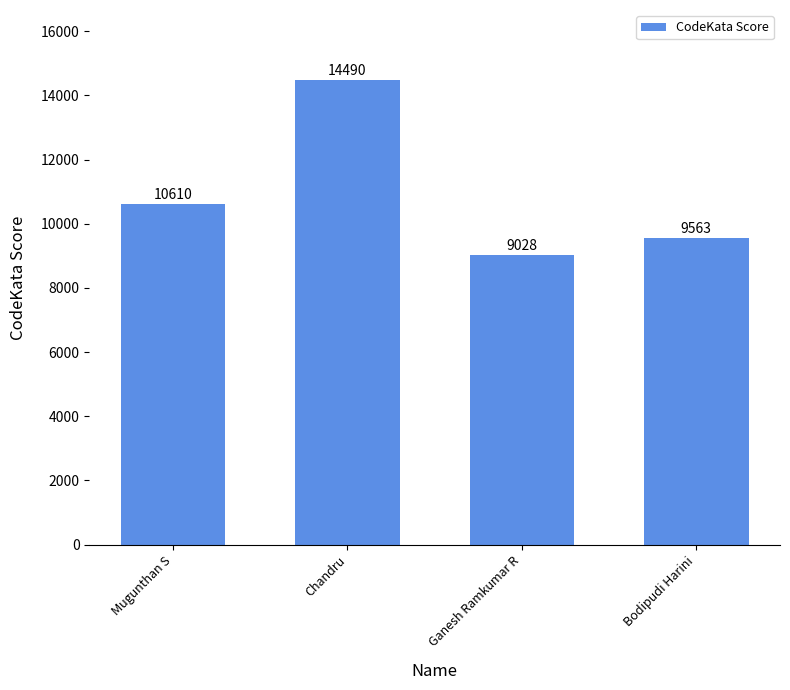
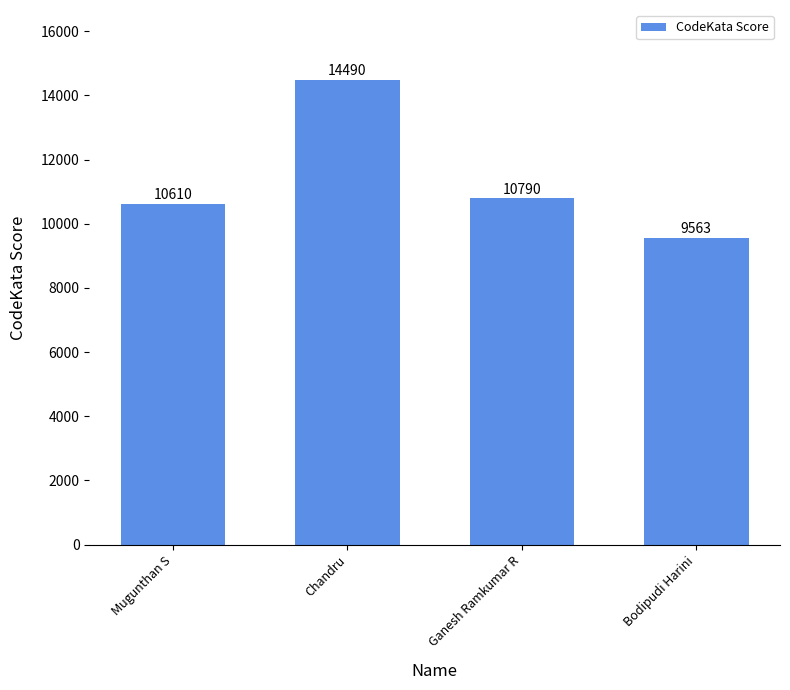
Ganesh Ramkumar R: 9028 -> 10790
